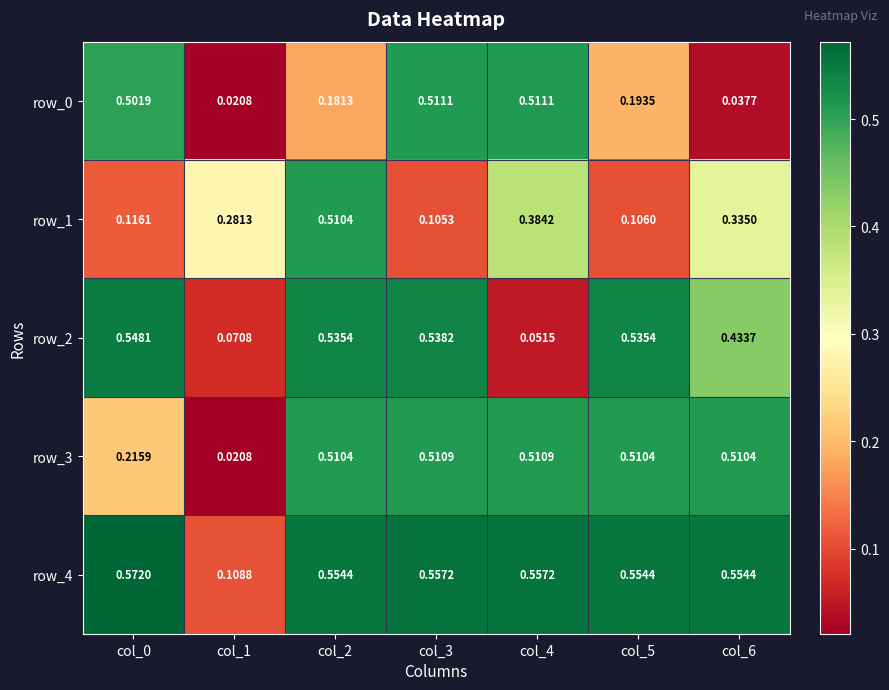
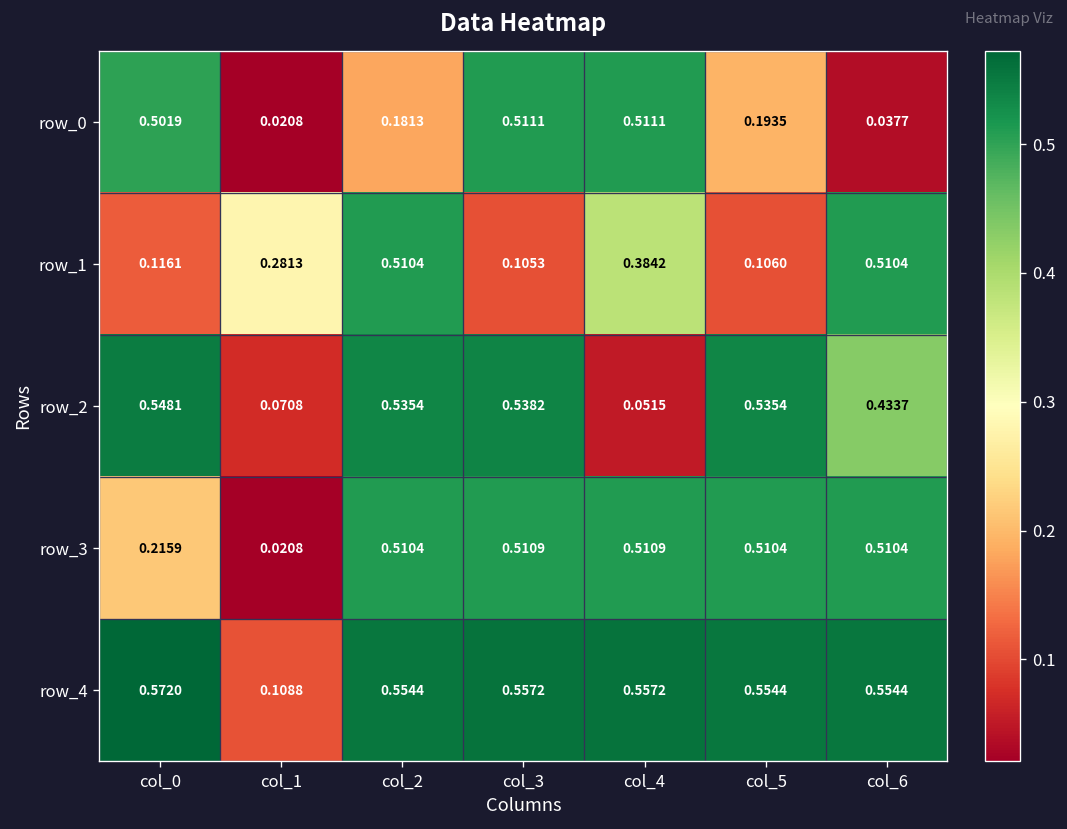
row_1, col_6: 0.3350 -> 0.5104
